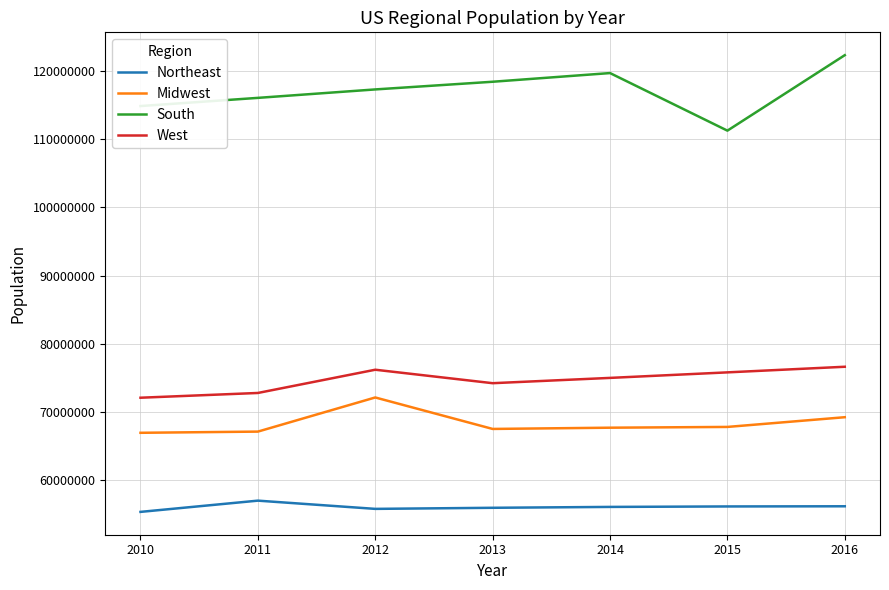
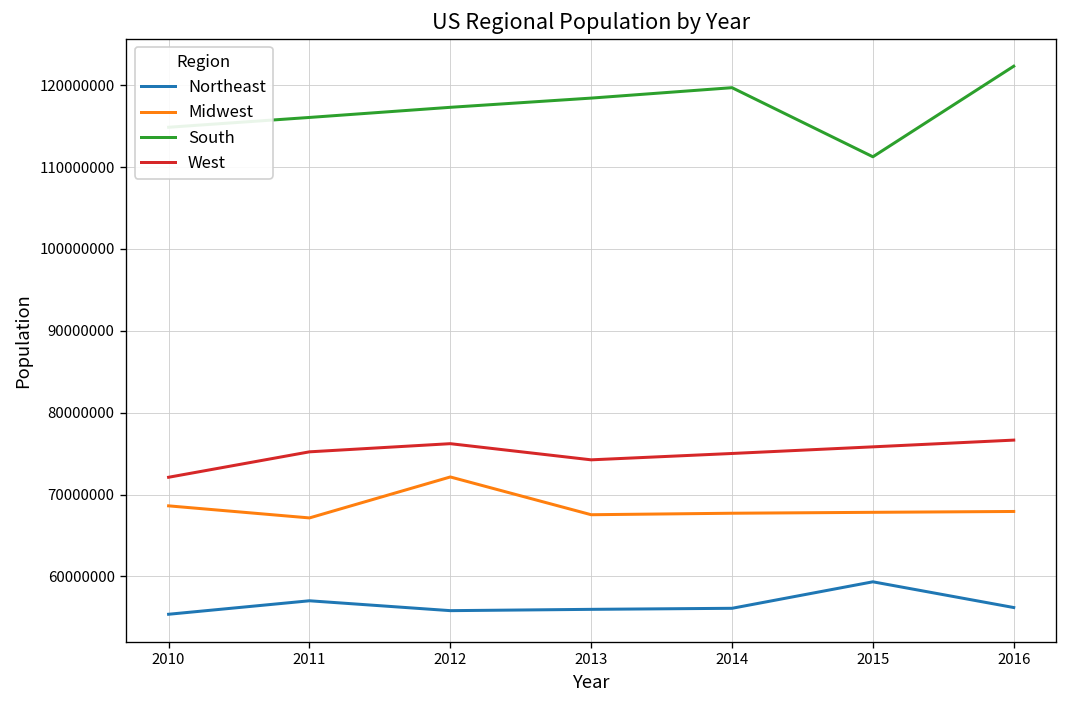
Midwest, 2010: 67000000 -> 69000000
West, 2011: 73000000 -> 75000000
Northeast, 2015: 56000000 -> 59000000
Midwest, 2016: 69000000 -> 68000000
